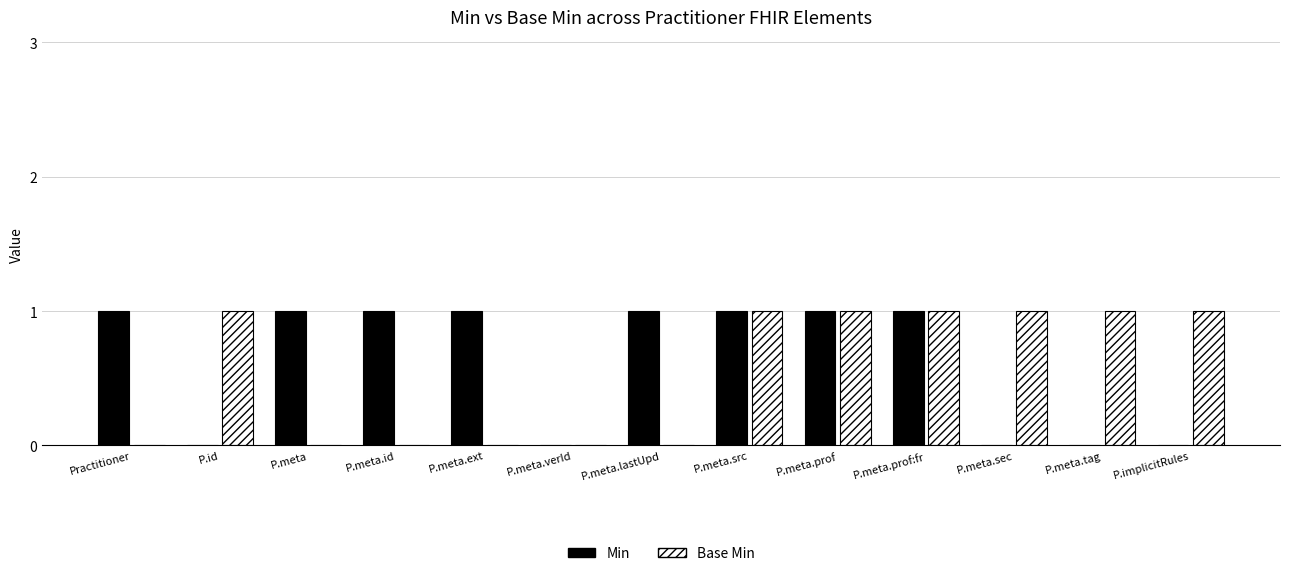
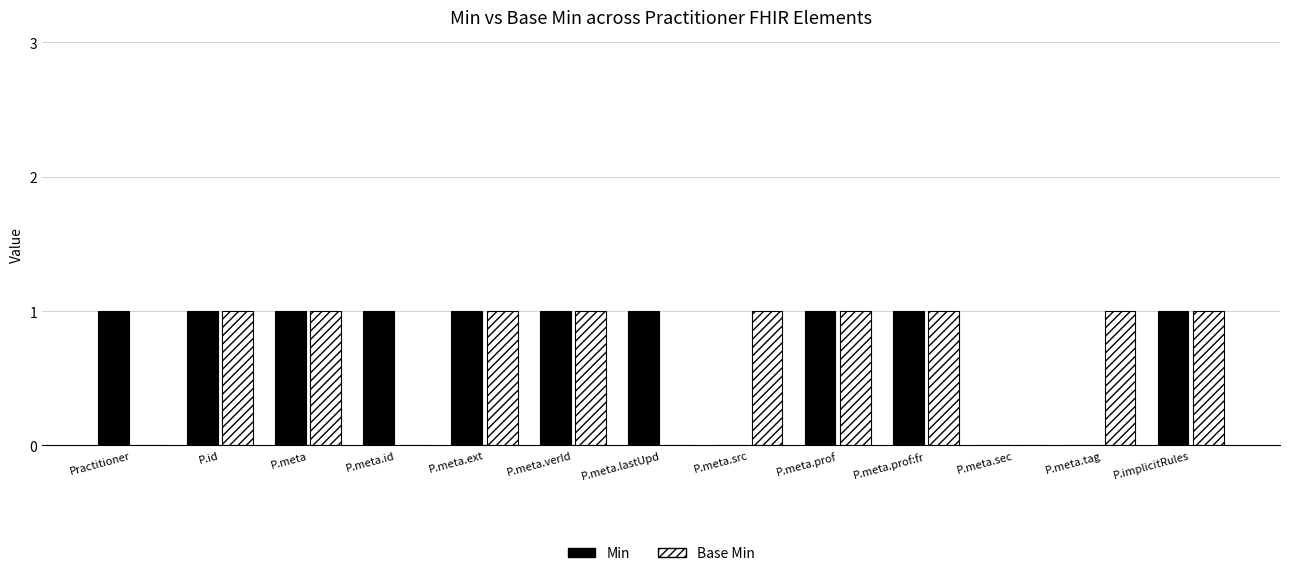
Min, P.id: 0 -> 1
Base Min, P.meta: 0 -> 1
Base Min, P.meta.ext: 0 -> 1
Min, P.meta.verId: 0 -> 1
Base Min, P.meta.verId: 0 -> 1
Min, P.meta.src: 1 -> 0
Base Min, P.meta.sec: 1 -> 0
Min, P.implicitRules: 0 -> 1
